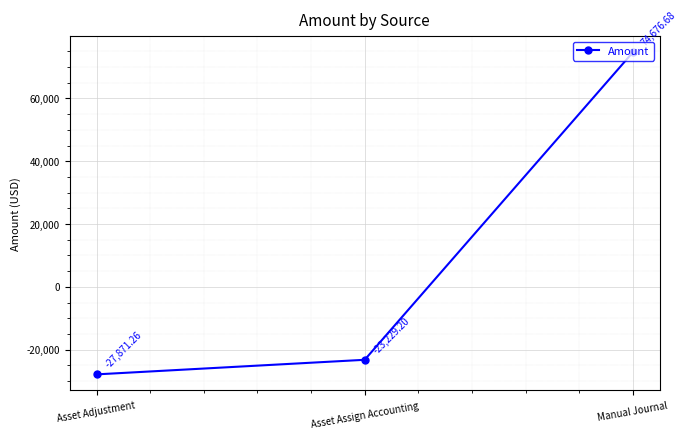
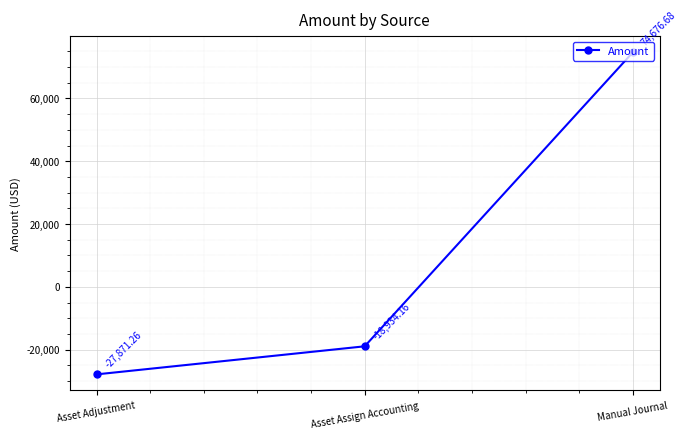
Asset Assign Accounting: -23,229.20 -> -18,934.16
